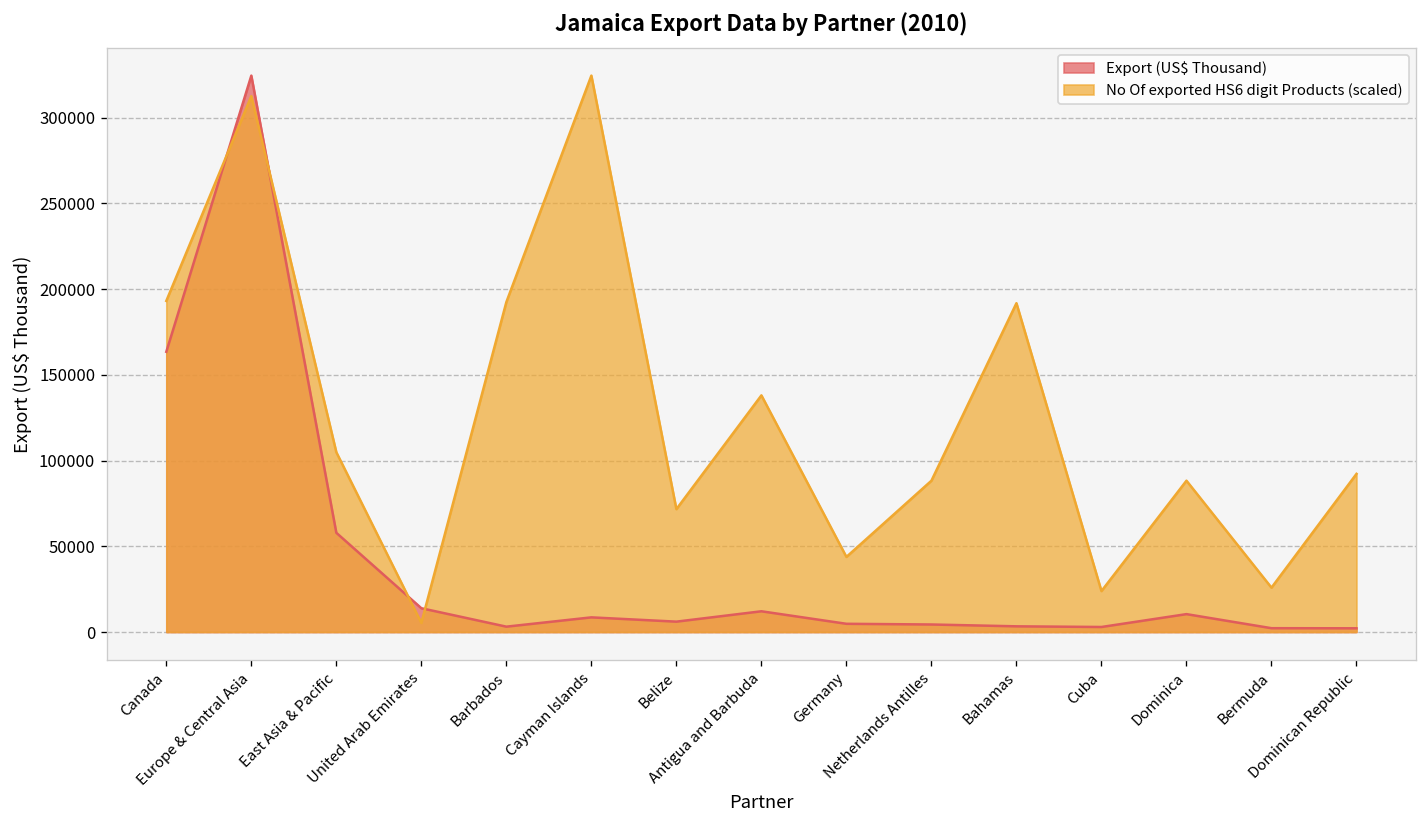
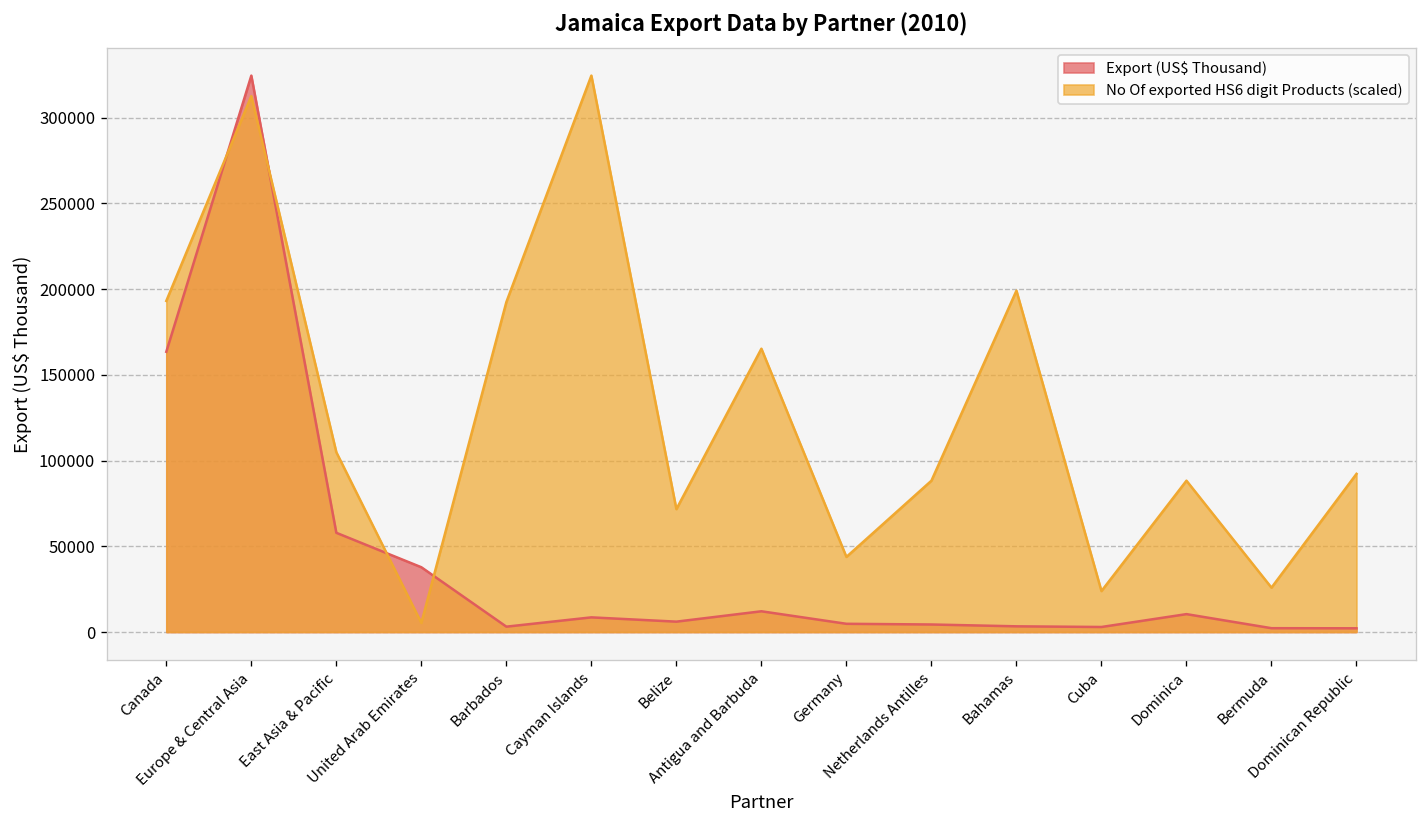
Export (US$ Thousand), United Arab Emirates: 14000 -> 38000
No Of exported HS6 digit Products (scaled), Antigua and Barbuda: 138000 -> 165000
No Of exported HS6 digit Products (scaled), Bahamas: 192000 -> 199000
